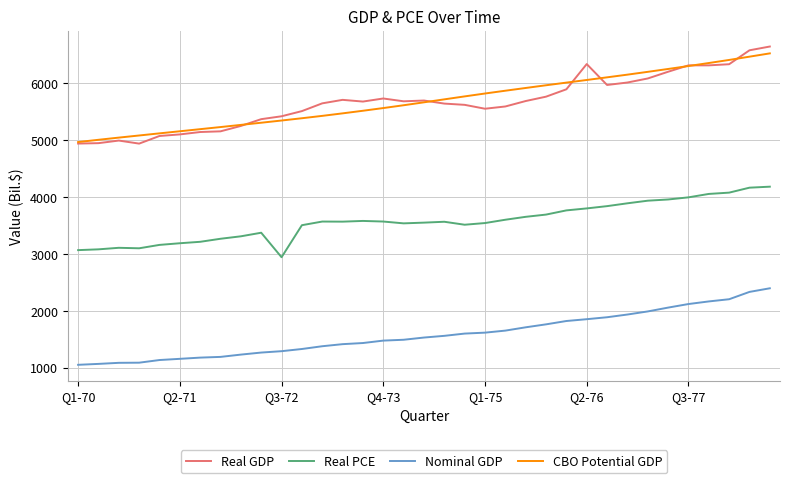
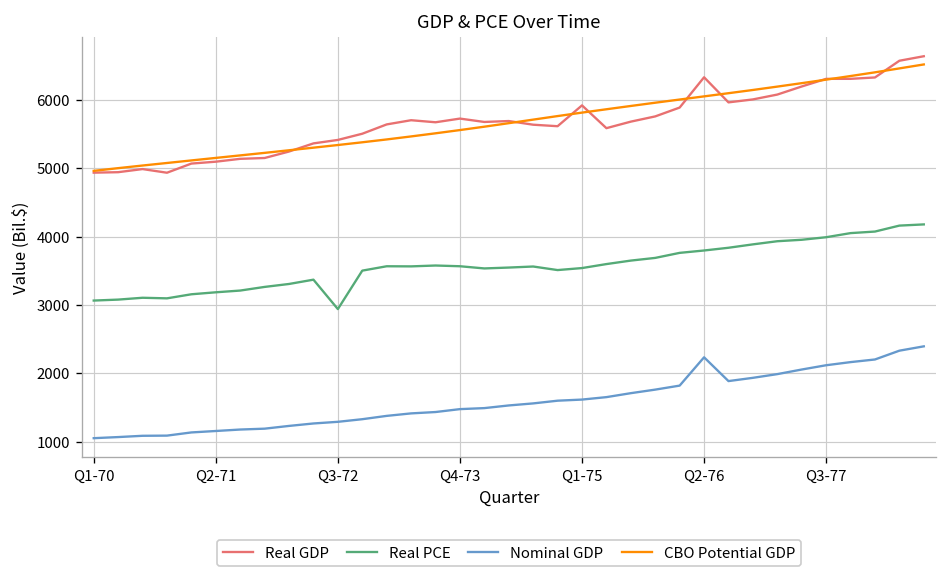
Real GDP, Q1-75: 5500 -> 5900
Nominal GDP, Q2-76: 1900 -> 2200
